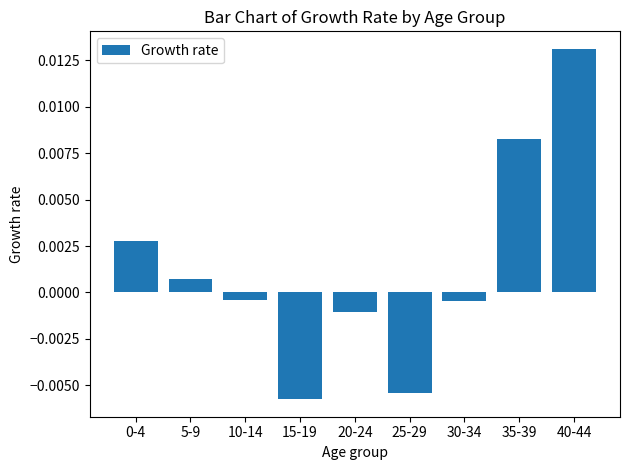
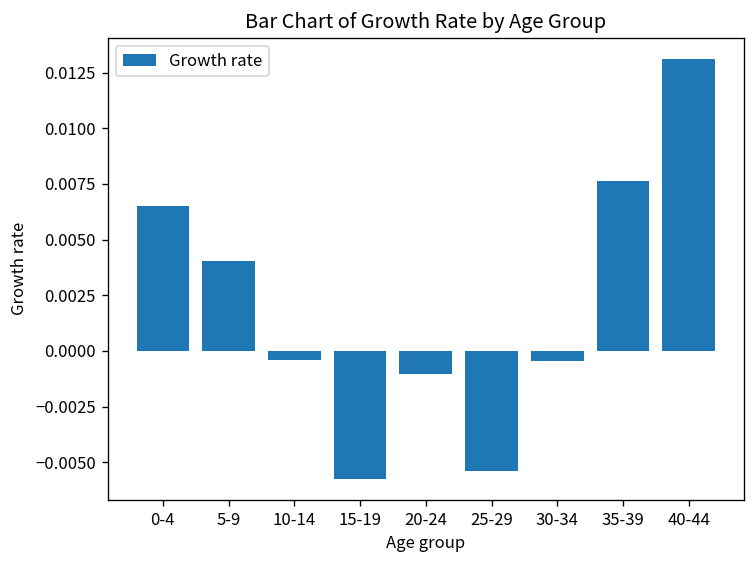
0-4: 0.0028 -> 0.0065
5-9: 0.0007 -> 0.0040
35-39: 0.0083 -> 0.0076
